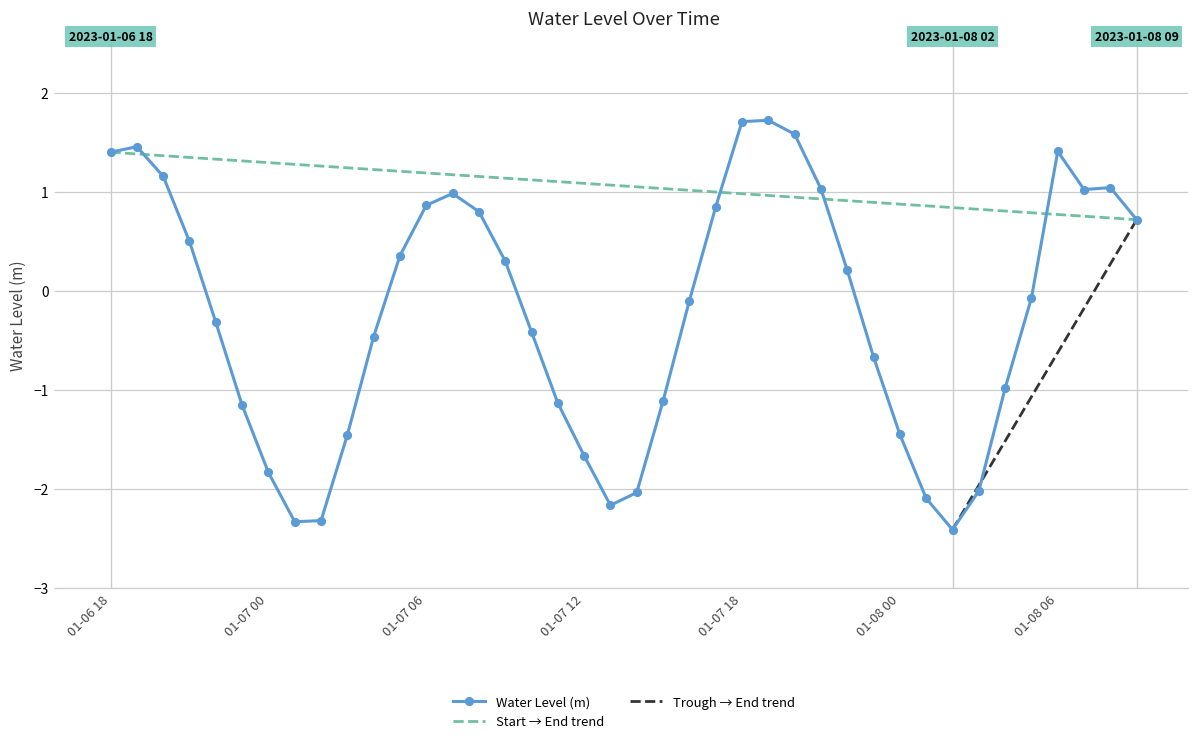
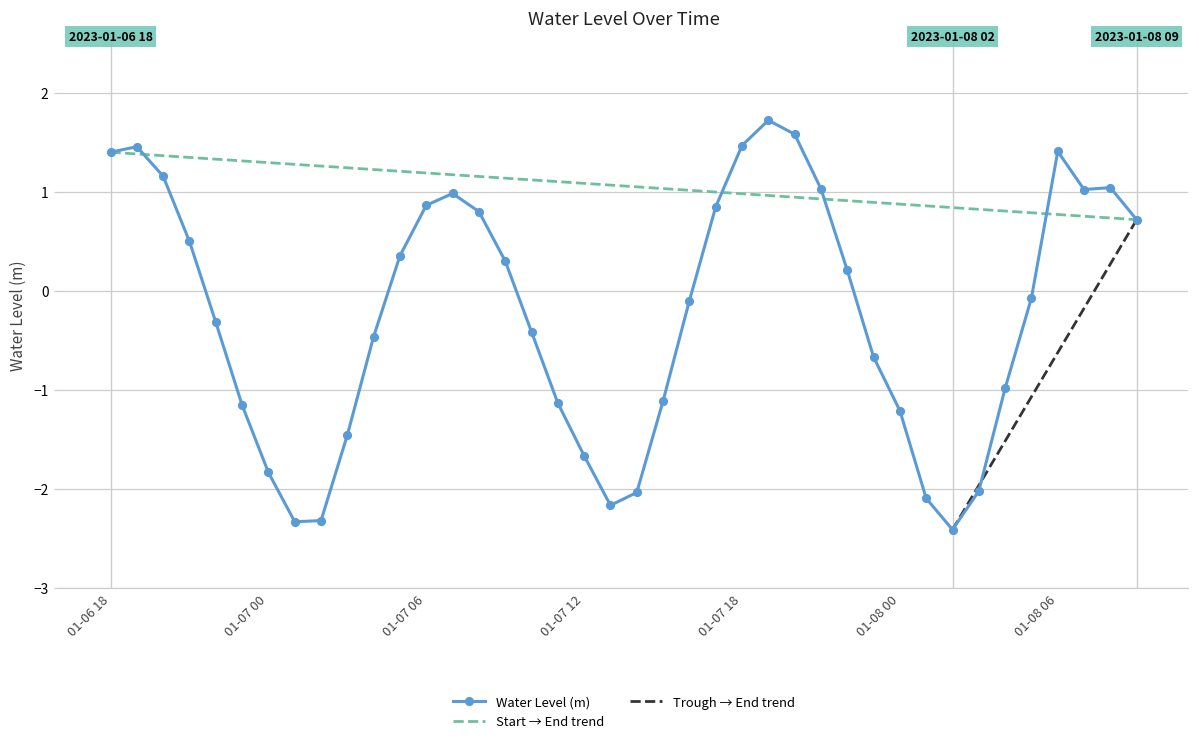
Water Level (m), 01-07 18: 1.7 -> 1.5
Water Level (m), 01-08 00: -1.5 -> -1.2
